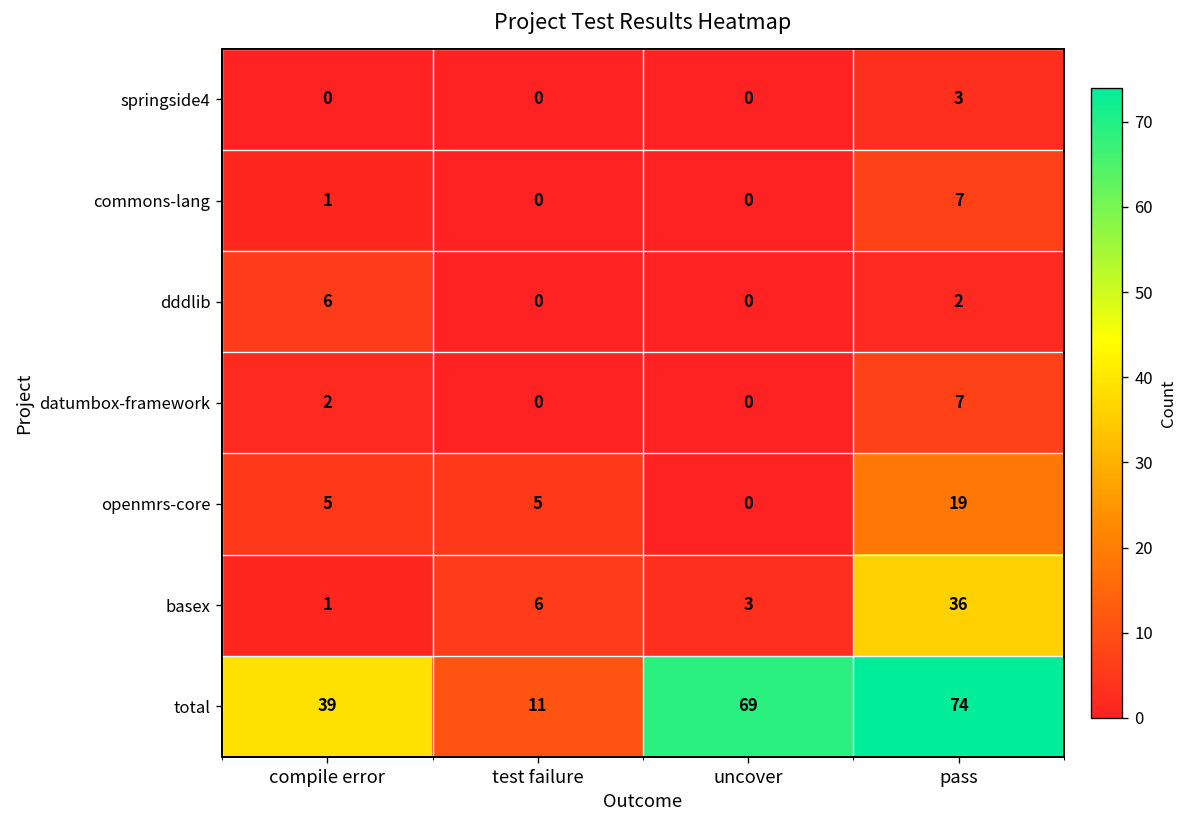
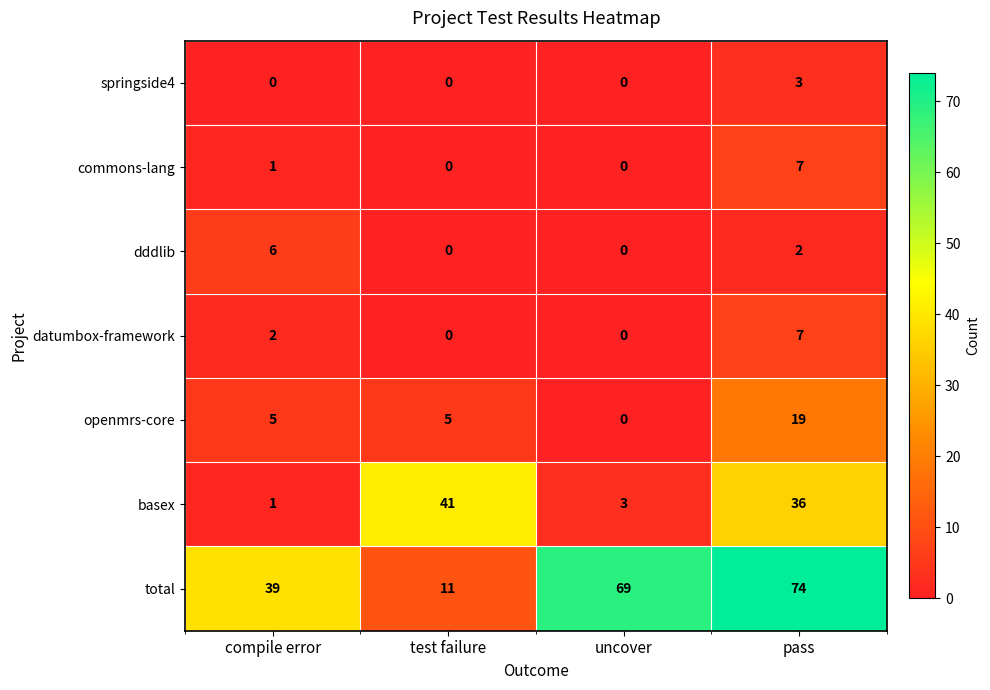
basex, test failure: 6 -> 41
